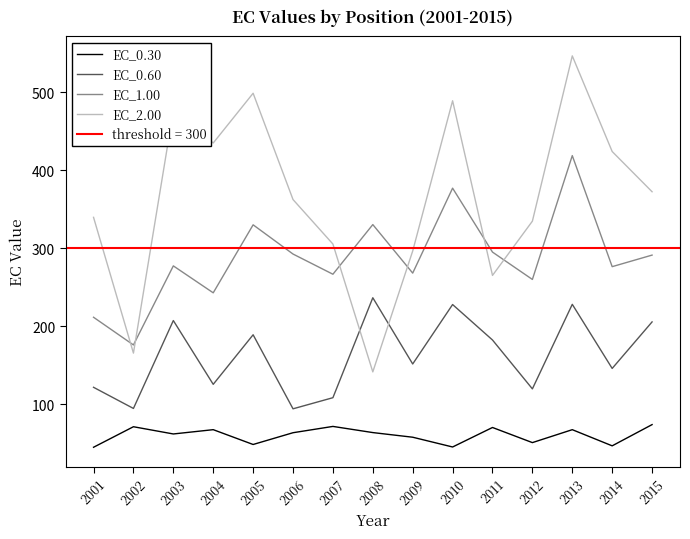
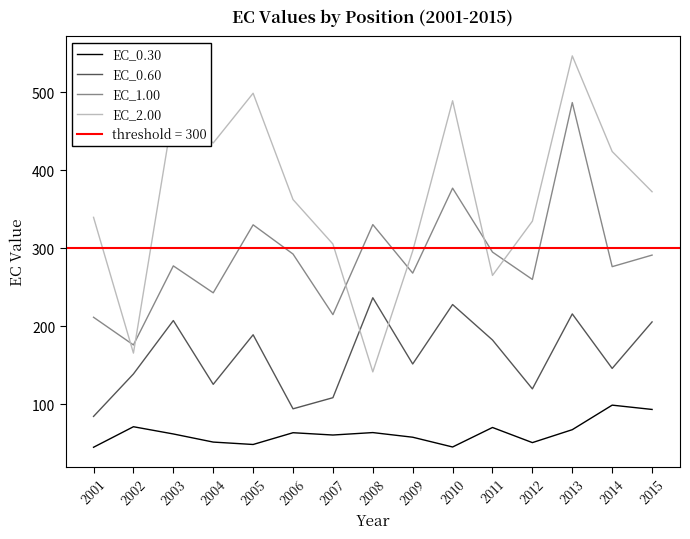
EC_0.60, 2001: 120 -> 80
EC_0.60, 2002: 90 -> 140
EC_0.30, 2004: 70 -> 50
EC_0.30, 2007: 70 -> 60
EC_1.00, 2007: 270 -> 210
EC_0.60, 2013: 230 -> 220
EC_1.00, 2013: 420 -> 490
EC_0.30, 2014: 50 -> 100
EC_0.30, 2015: 70 -> 90
